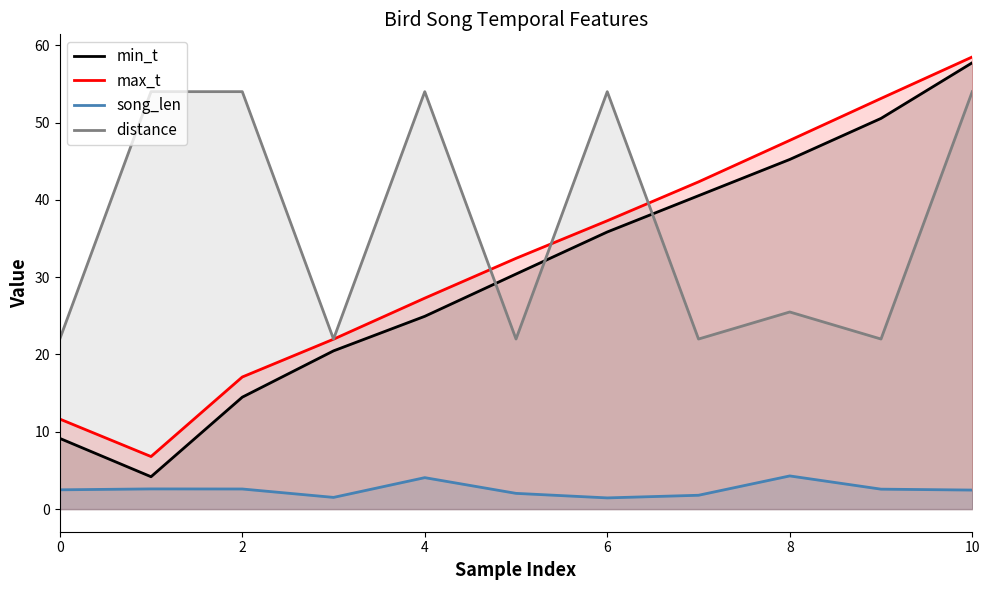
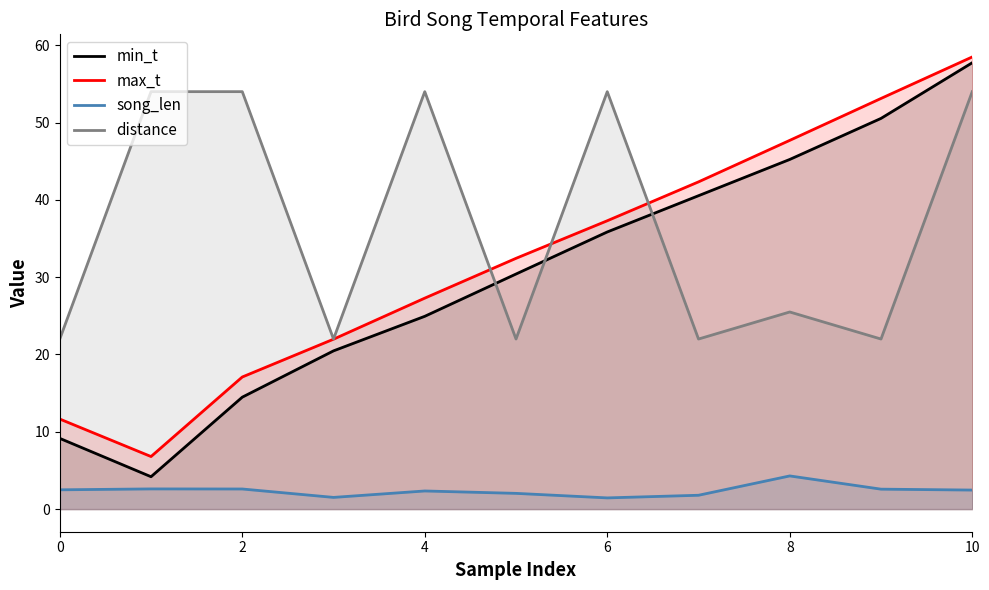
song_len, 4: 4 -> 2
